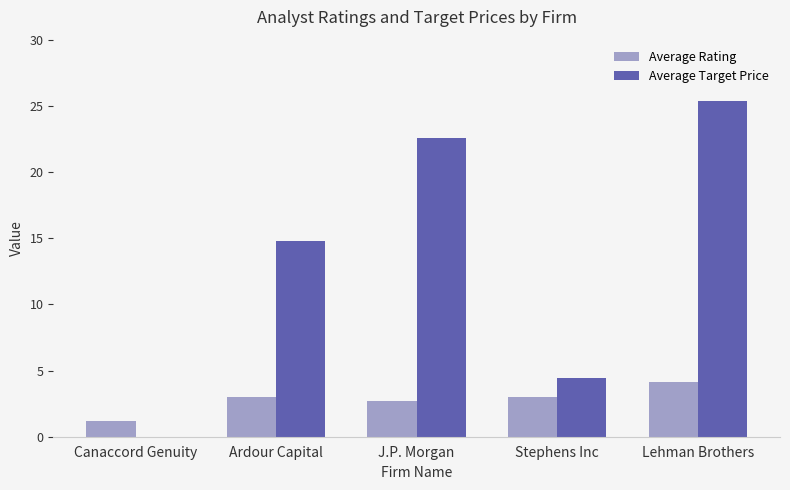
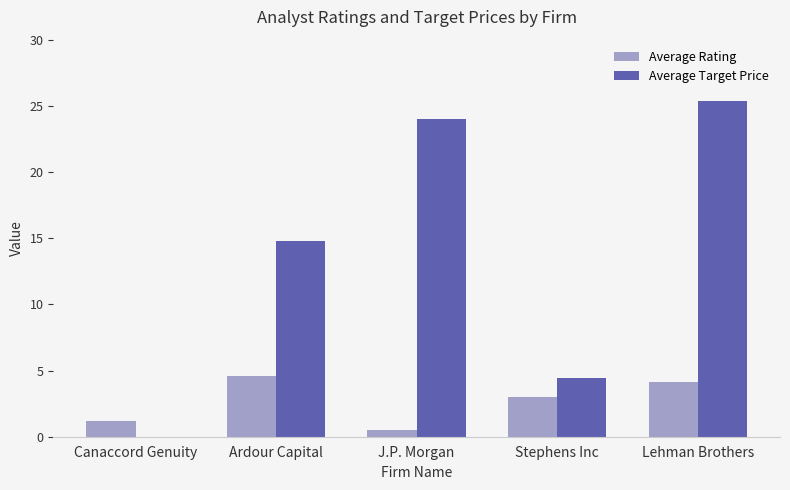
Average Rating, Ardour Capital: 3.0 -> 4.6
Average Rating, J.P. Morgan: 2.7 -> 0.5
Average Target Price, J.P. Morgan: 22.6 -> 24.0
